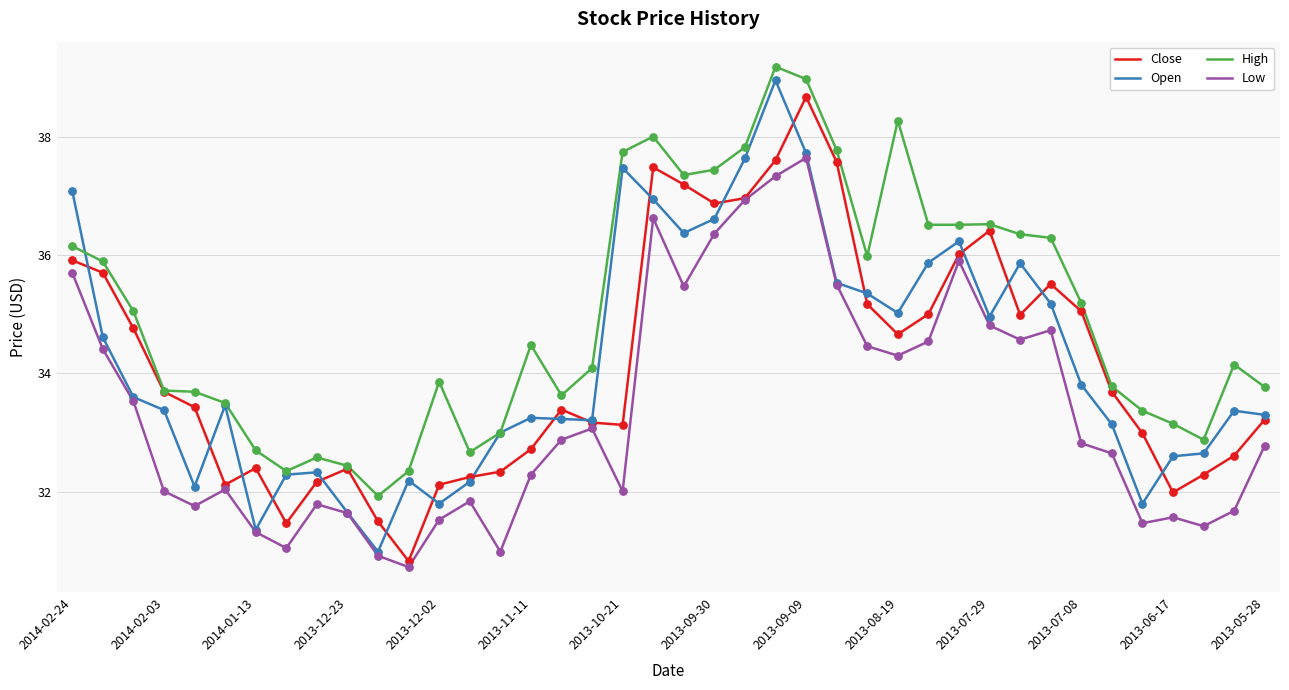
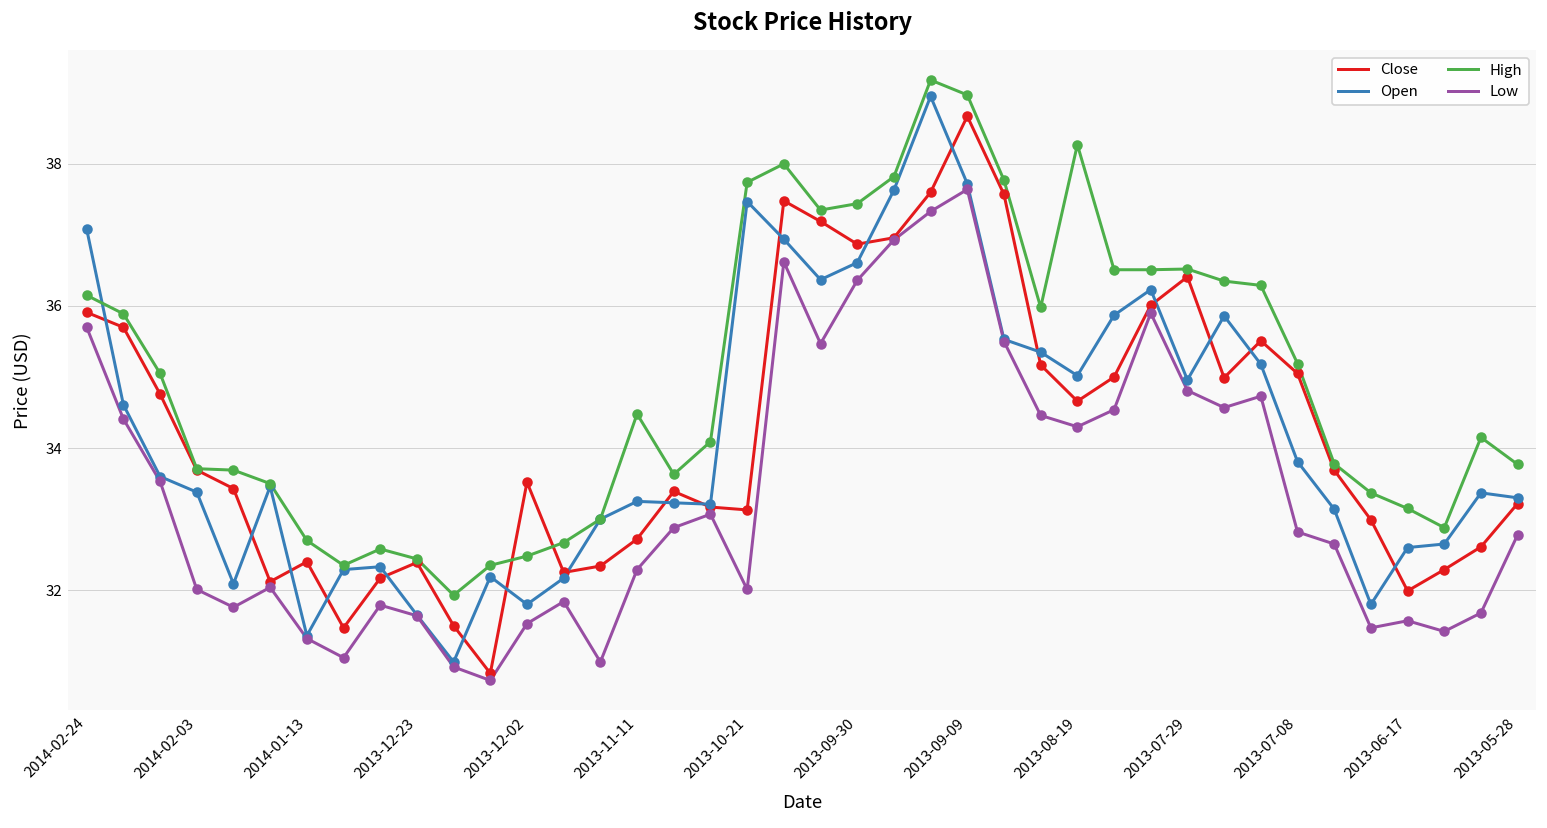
Close, 2013-12-02: 32.1 -> 33.5
High, 2013-12-02: 33.9 -> 32.5
